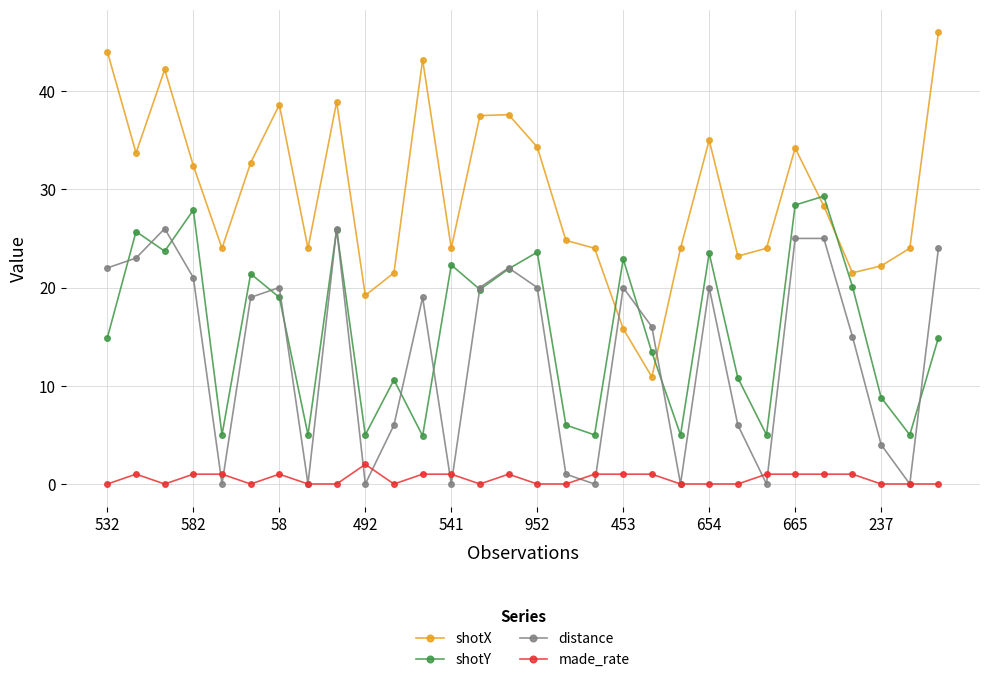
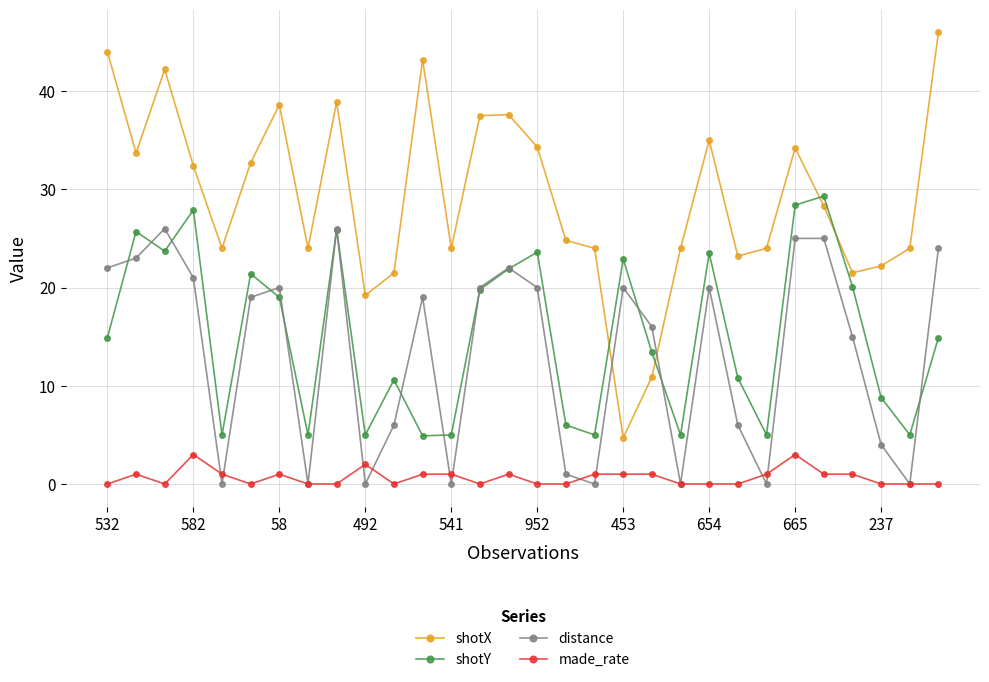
made_rate, 582: 1 -> 3
shotY, 541: 22 -> 5
shotX, 453: 16 -> 5
made_rate, 665: 1 -> 3
